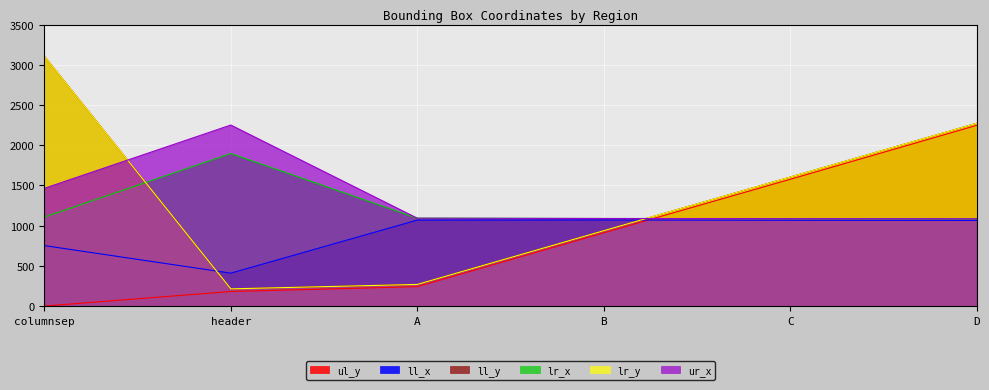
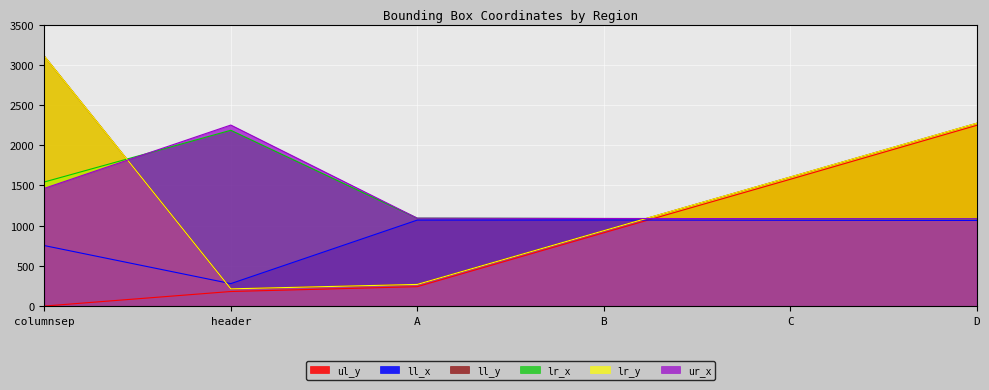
lr_x, columnsep: 1100 -> 1500
ll_x, header: 400 -> 300
lr_x, header: 1900 -> 2200
